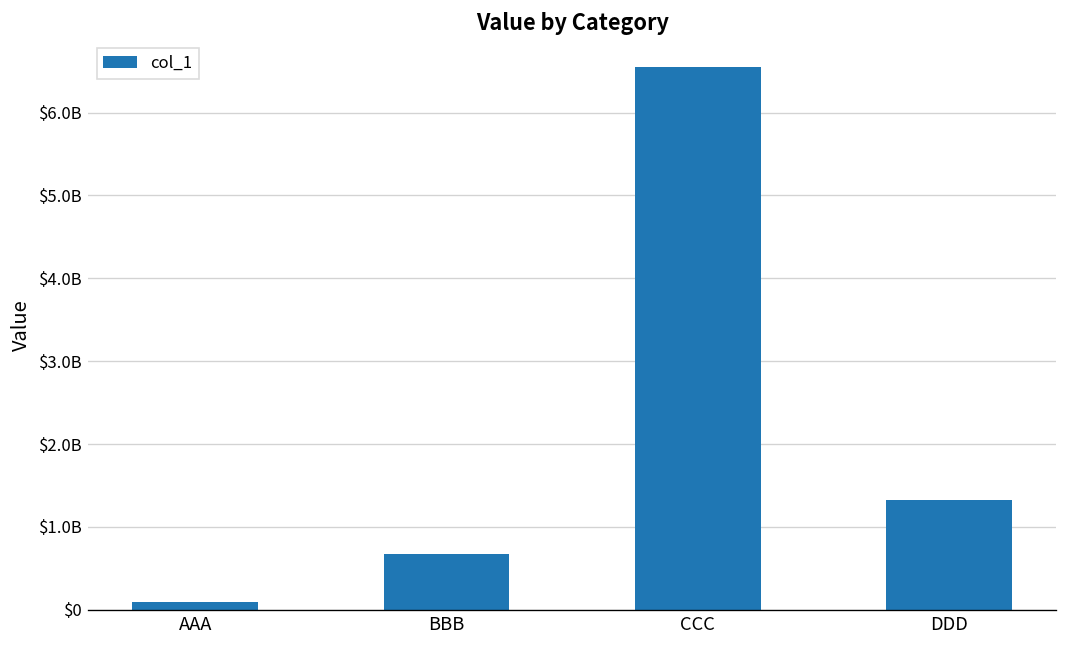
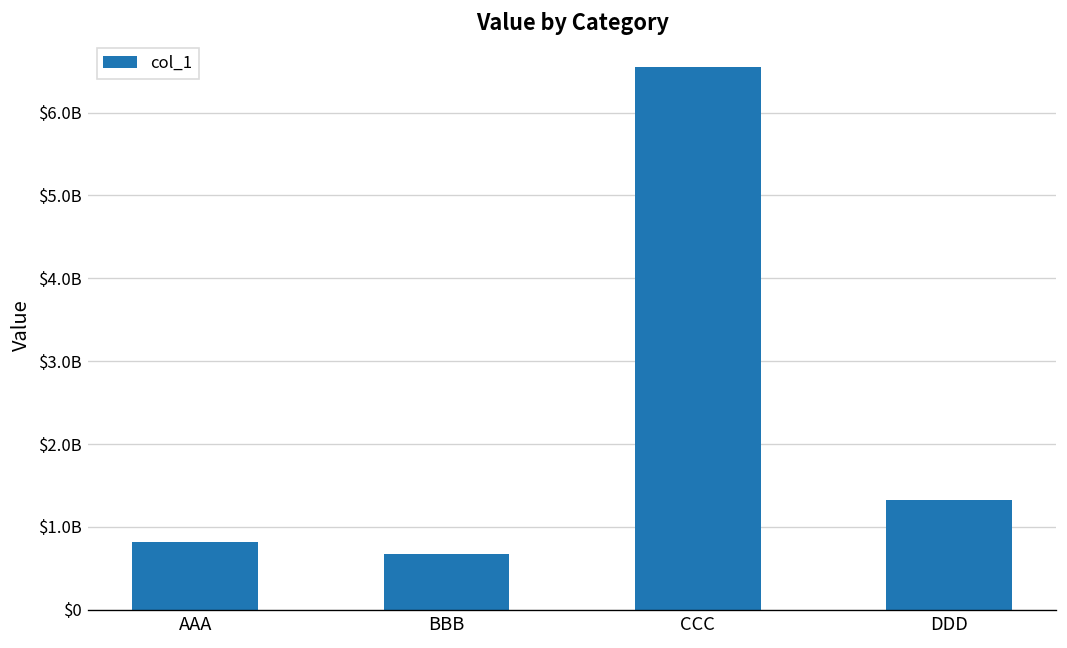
AAA: $100000000 -> $800000000
